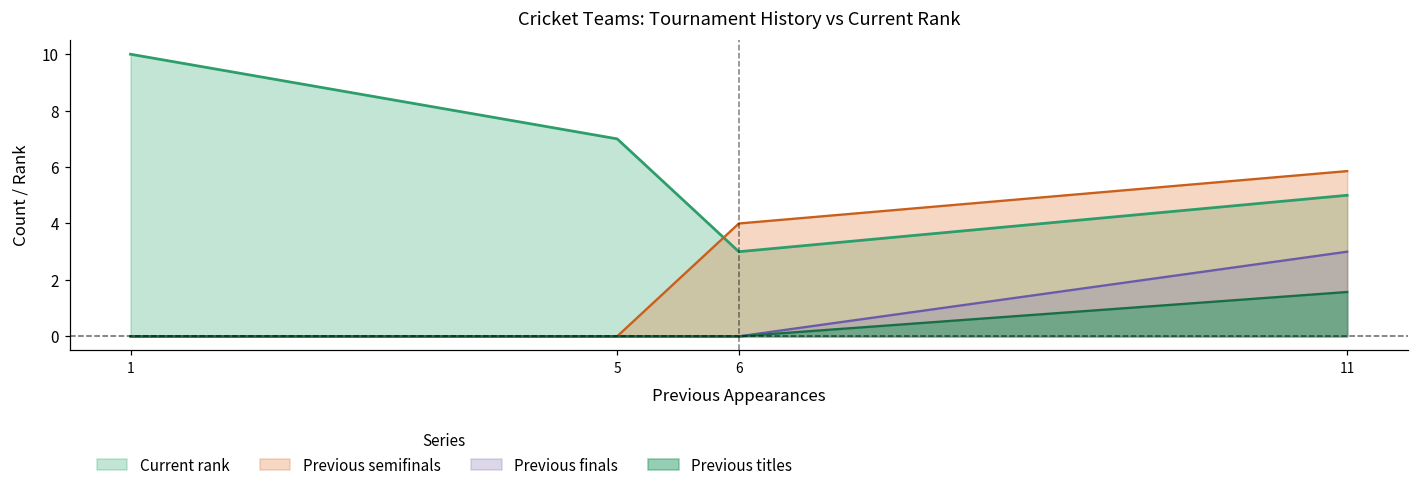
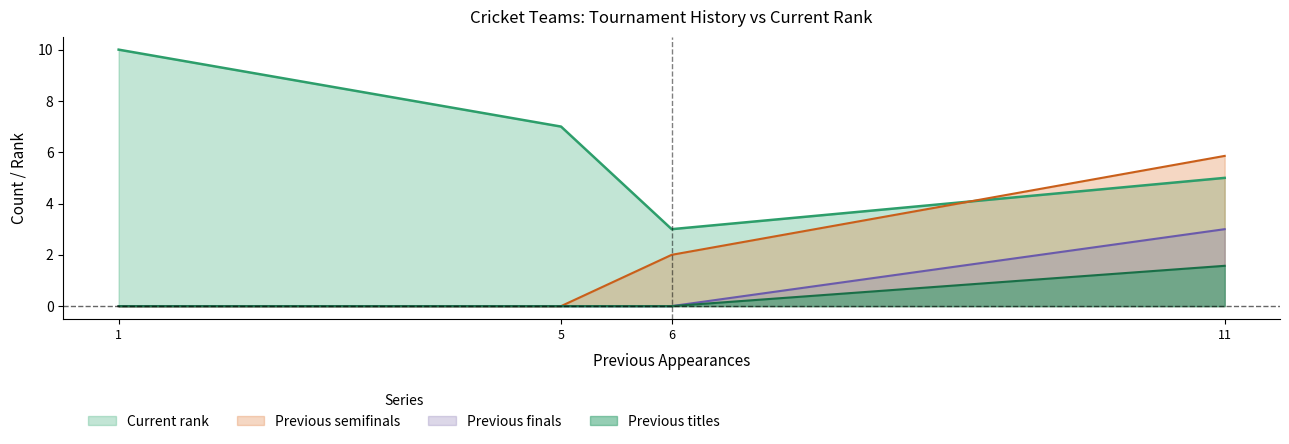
Previous semifinals, 6: 4 -> 2
